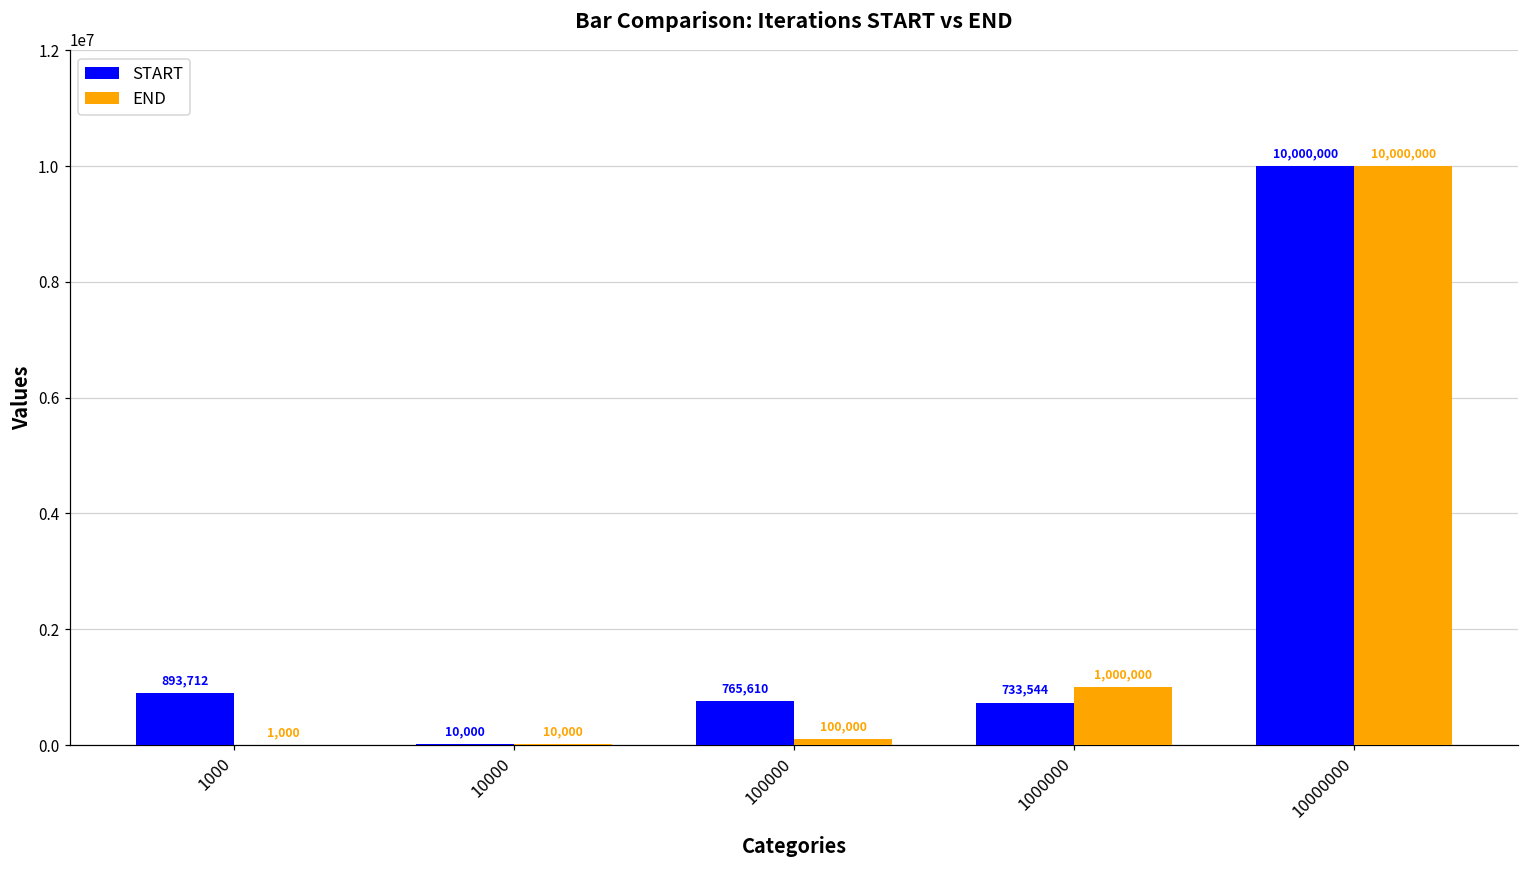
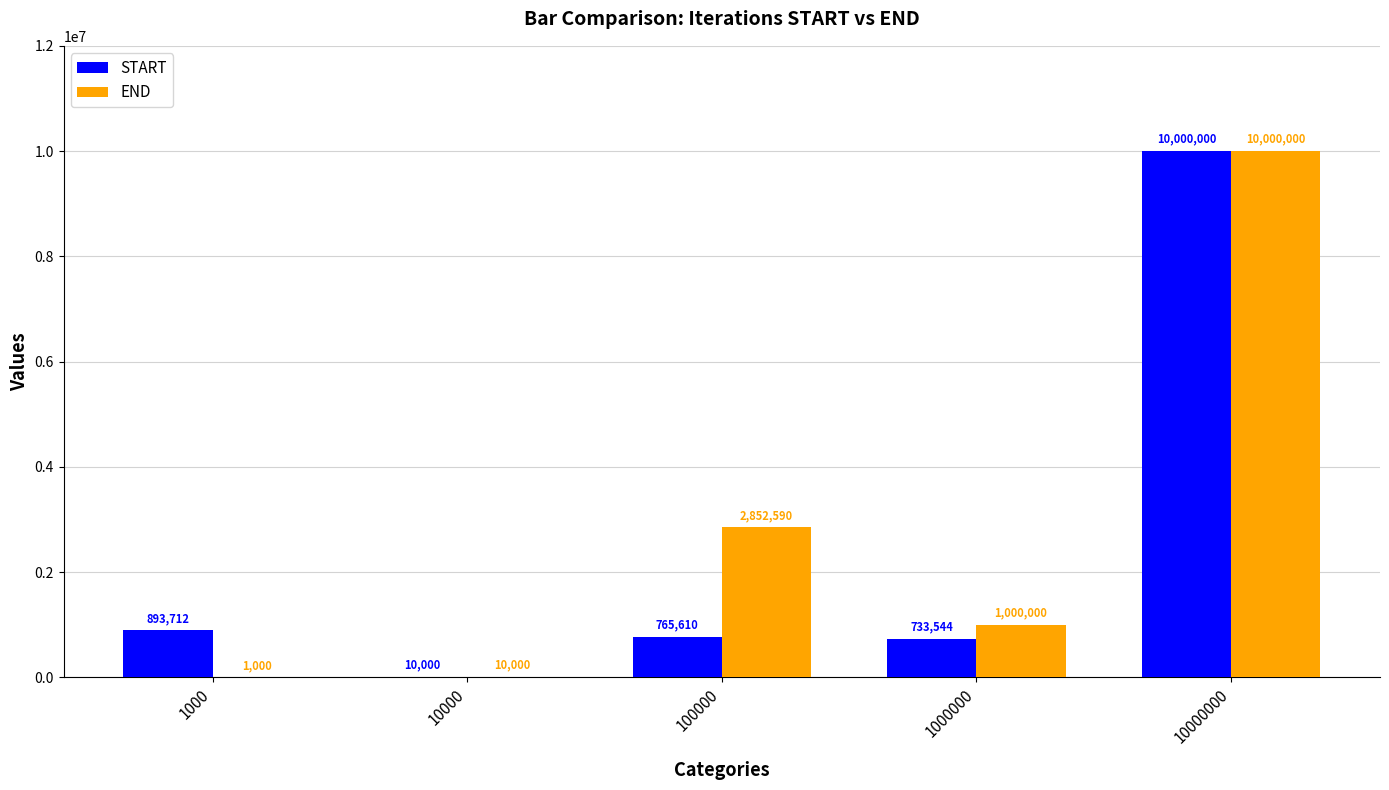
END, 100000: 100,000 -> 2,852,590
